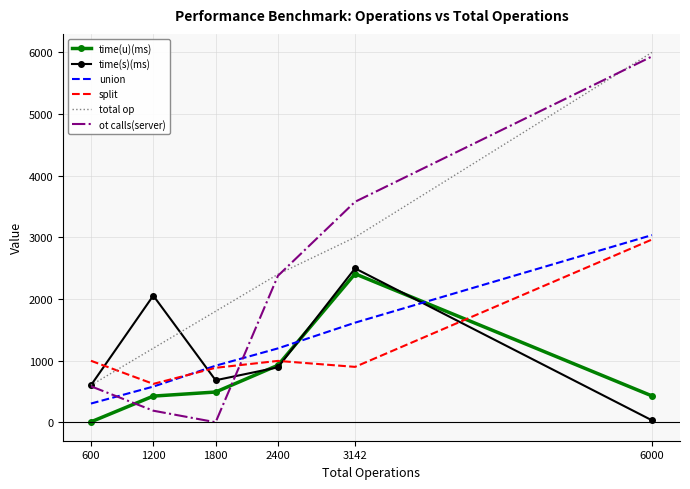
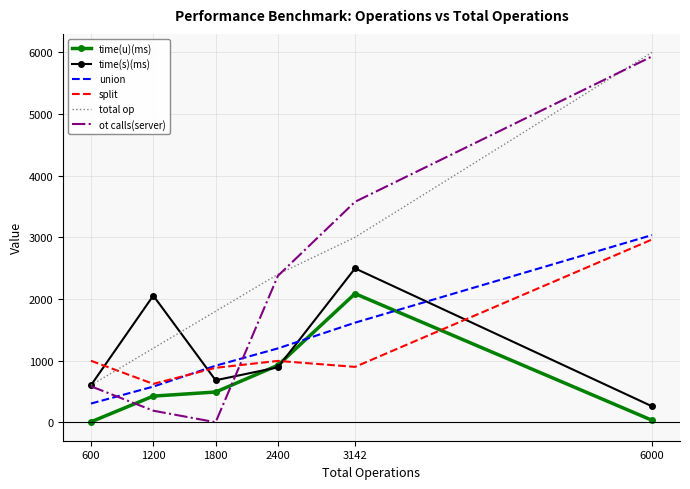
time(u)(ms), 3142: 2400 -> 2100
time(u)(ms), 6000: 400 -> 0
time(s)(ms), 6000: 0 -> 300
